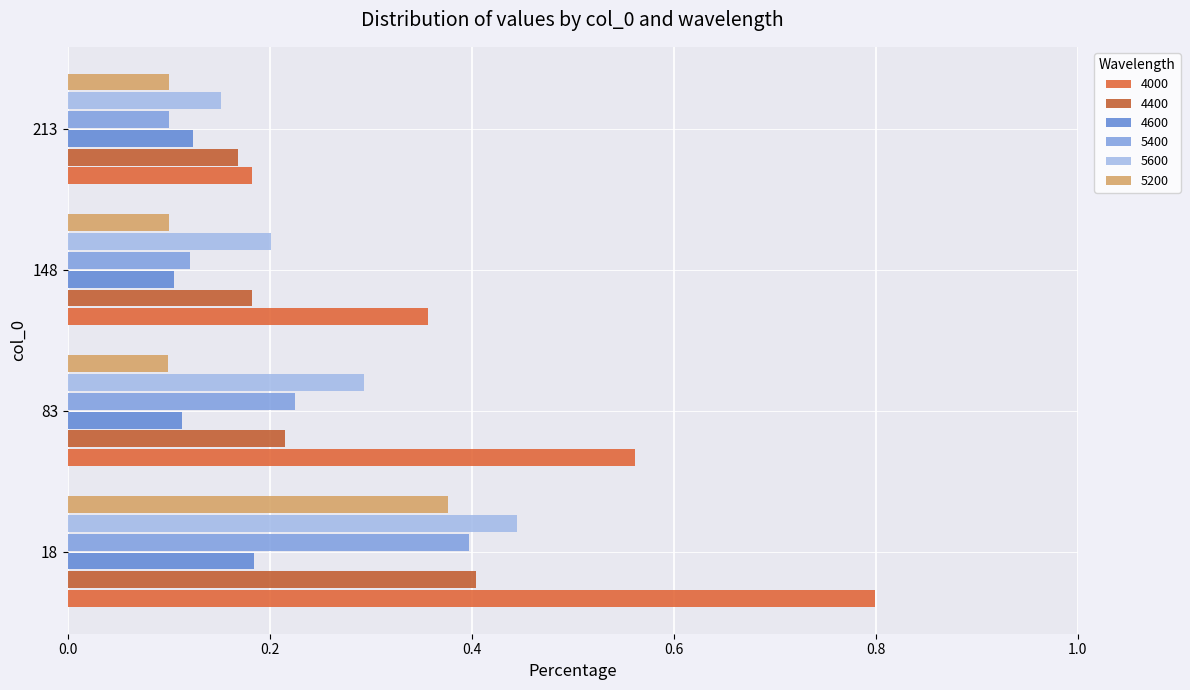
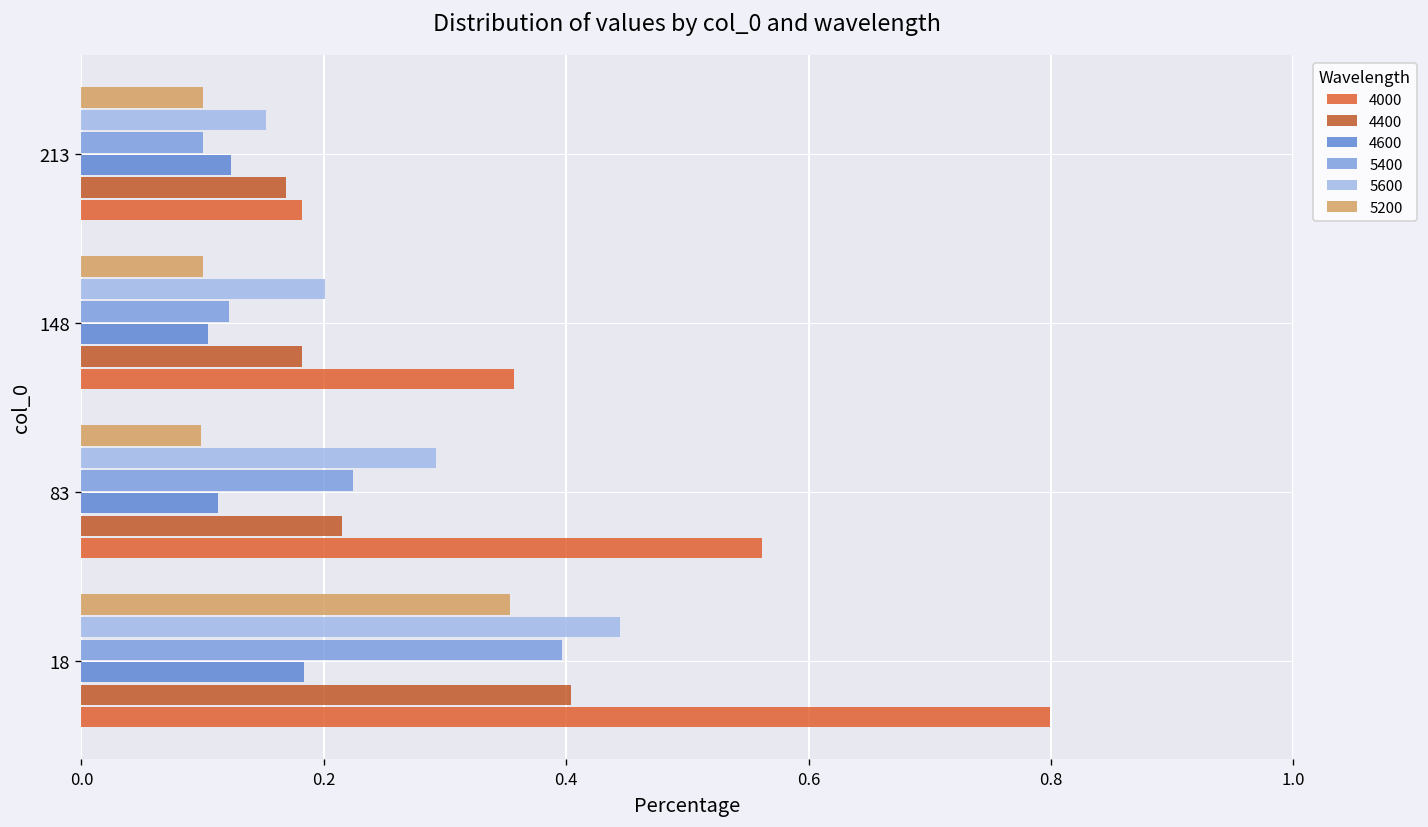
5200, 18: 0.377 -> 0.354
